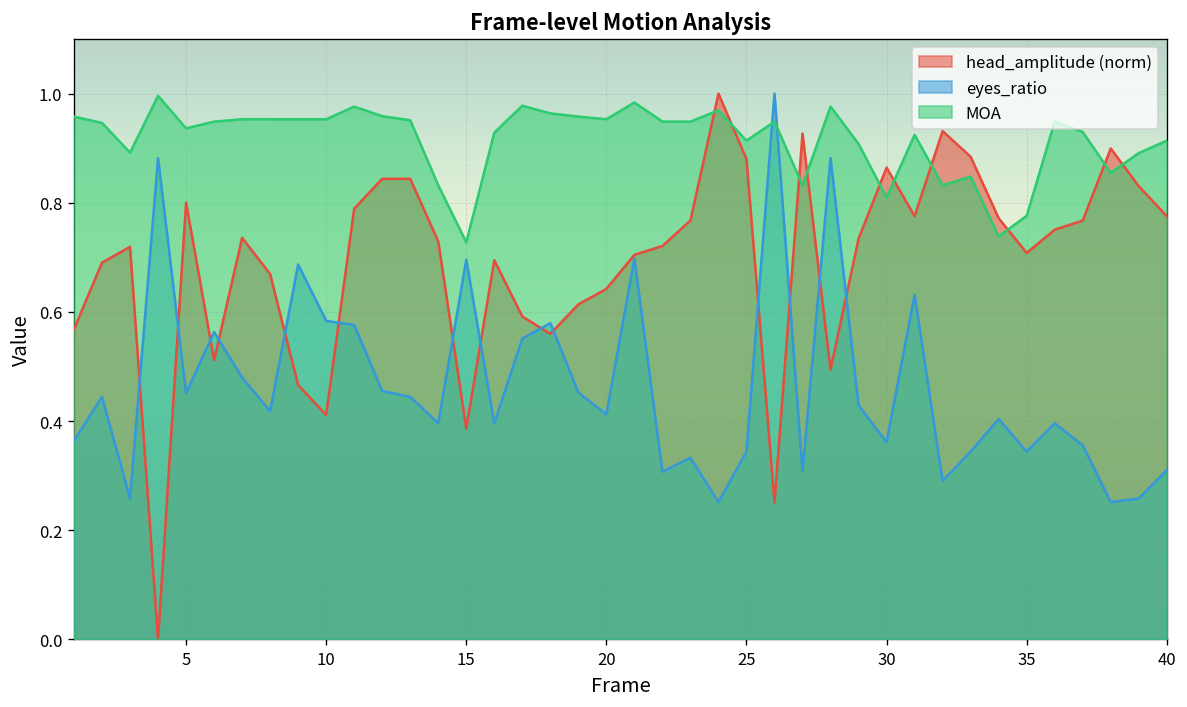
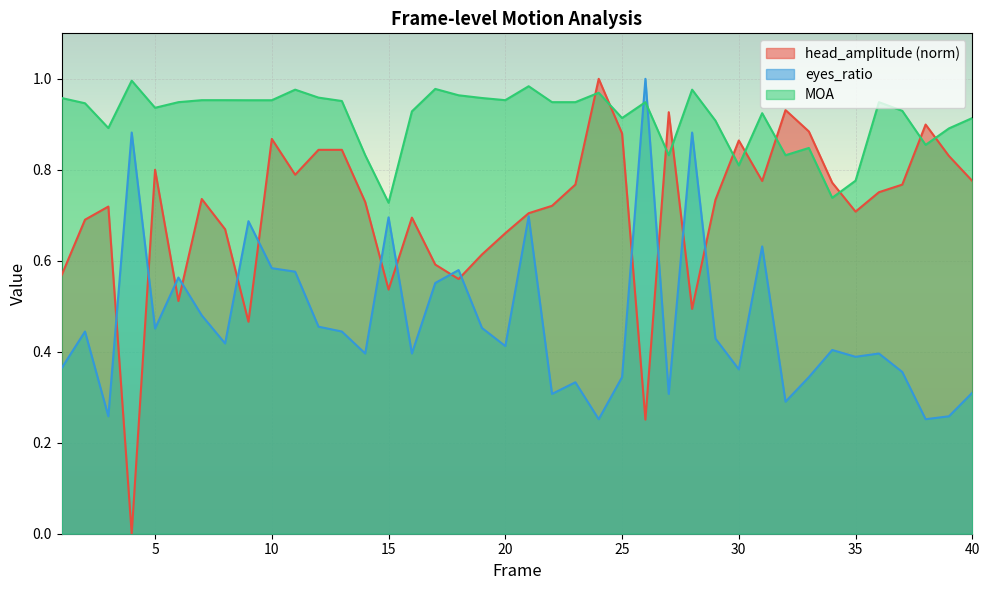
head_amplitude (norm), 10: 0.41 -> 0.87
head_amplitude (norm), 15: 0.39 -> 0.54
head_amplitude (norm), 20: 0.64 -> 0.66
eyes_ratio, 35: 0.34 -> 0.39
